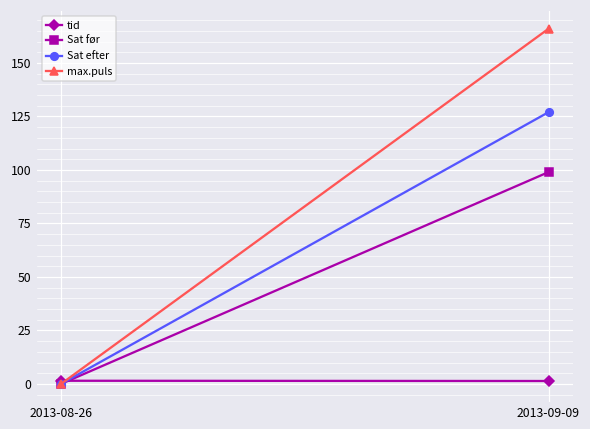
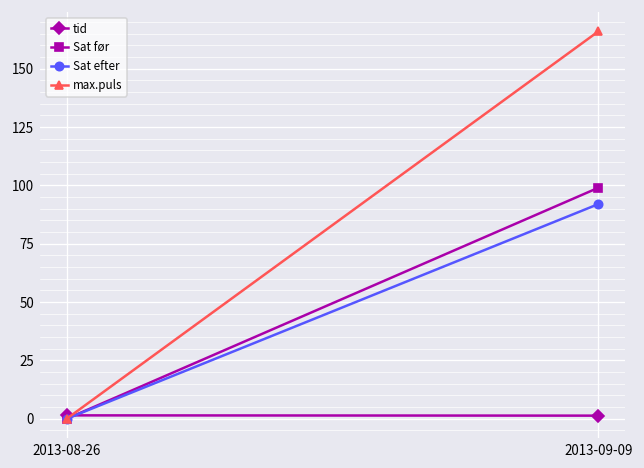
Sat efter, 2013-09-09: 127 -> 92
